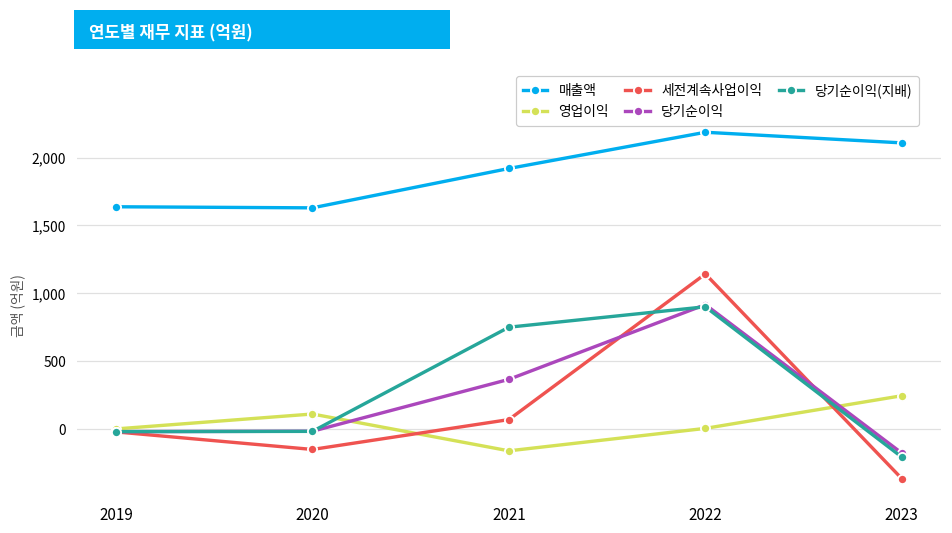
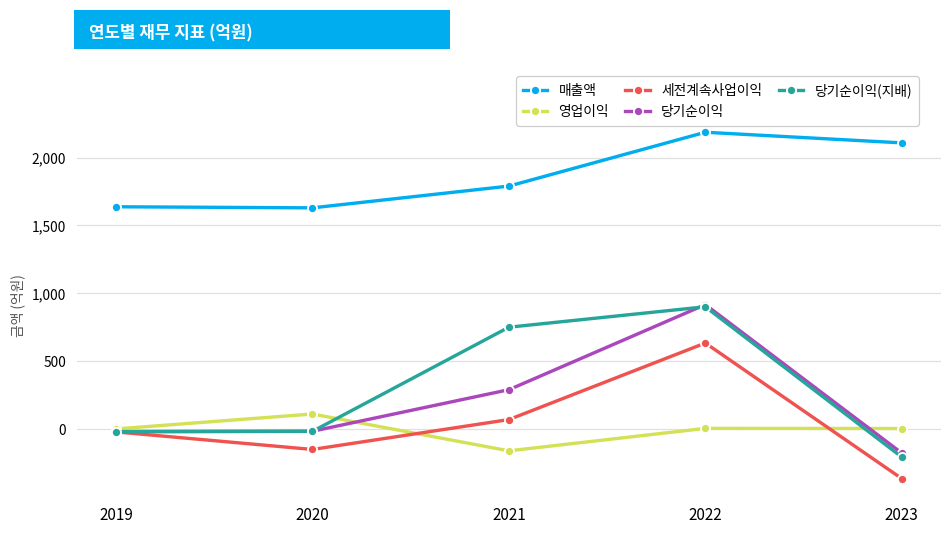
매출액, 2021: 1,920 -> 1,790
당기순이익, 2021: 370 -> 290
세전계속사업이익, 2022: 1,140 -> 630
영업이익, 2023: 250 -> 0
